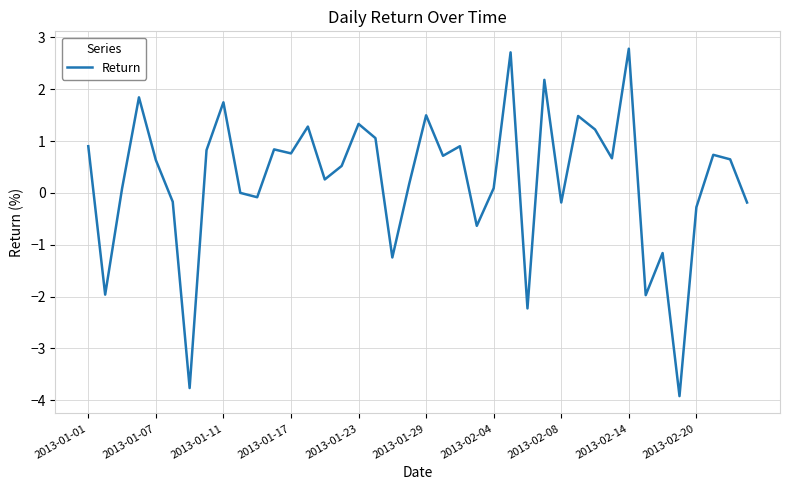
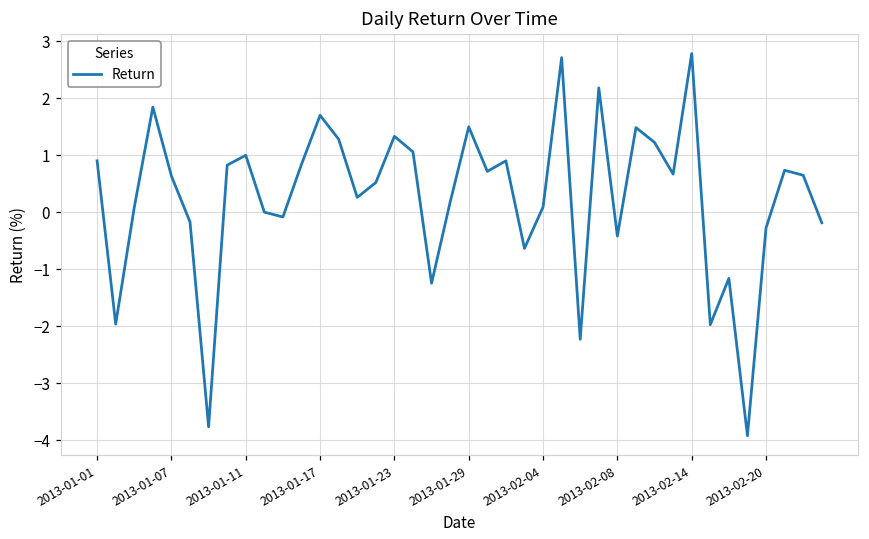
2013-01-11: 1.7 -> 1.0
2013-01-17: 0.8 -> 1.7
2013-02-08: -0.2 -> -0.4
